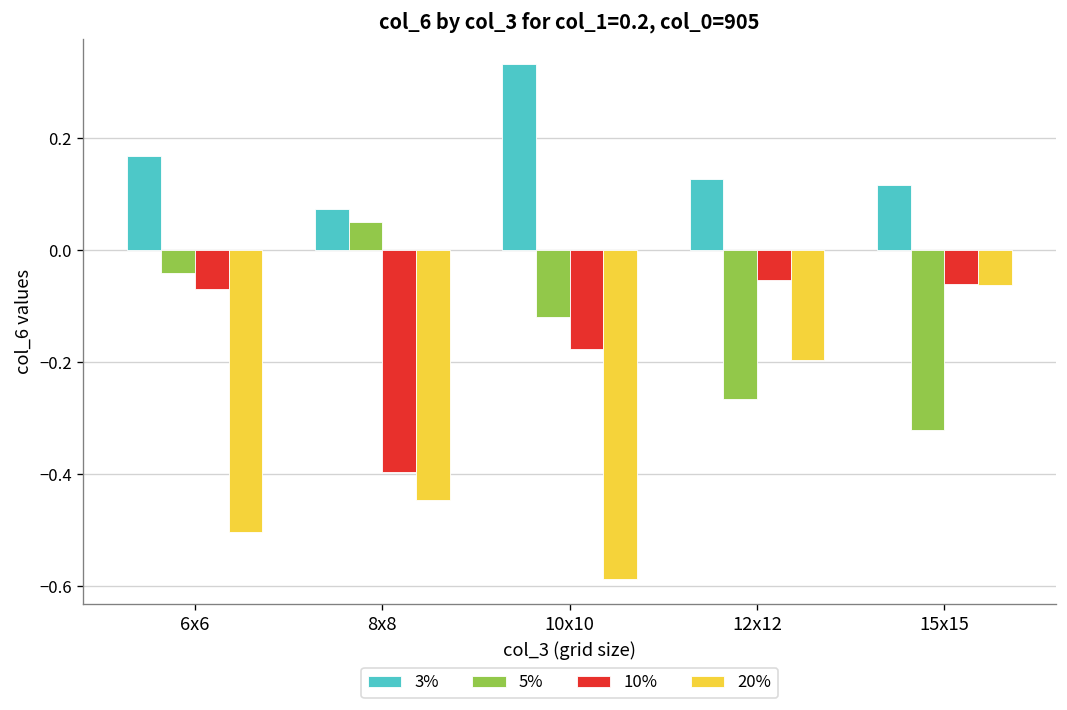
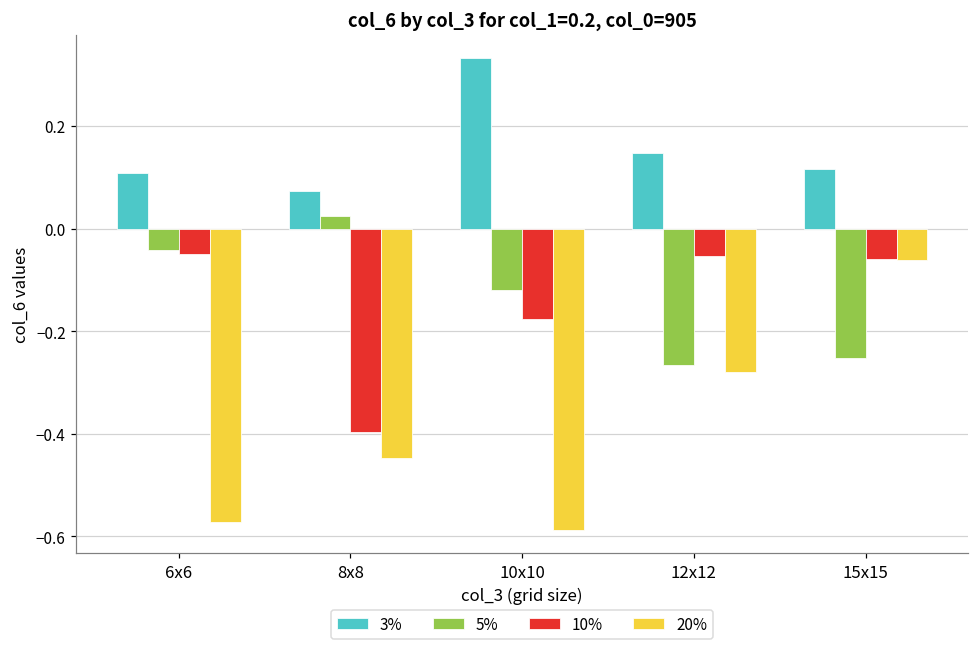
3%, 6x6: 0.17 -> 0.11
10%, 6x6: -0.07 -> -0.05
20%, 6x6: -0.50 -> -0.57
5%, 8x8: 0.05 -> 0.02
3%, 12x12: 0.13 -> 0.15
20%, 12x12: -0.20 -> -0.28
5%, 15x15: -0.32 -> -0.25
